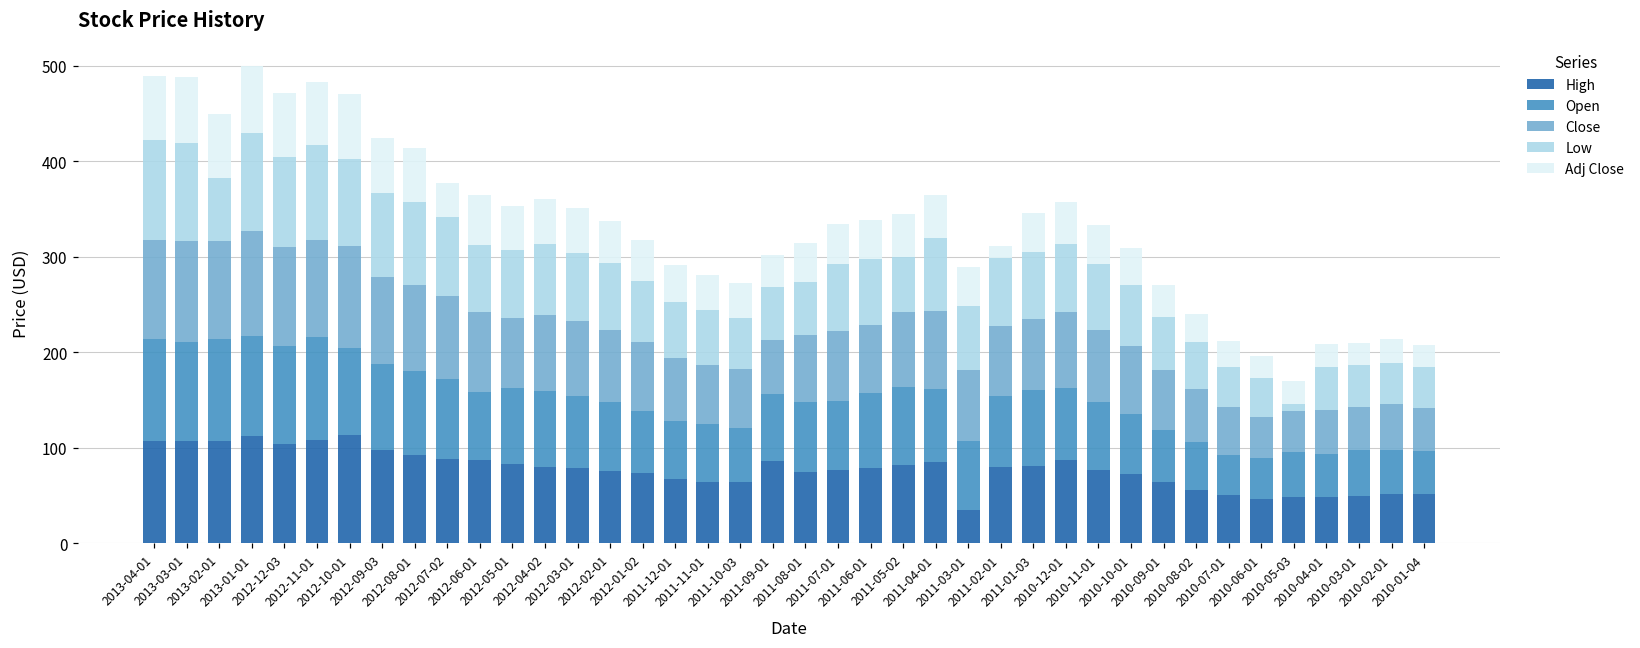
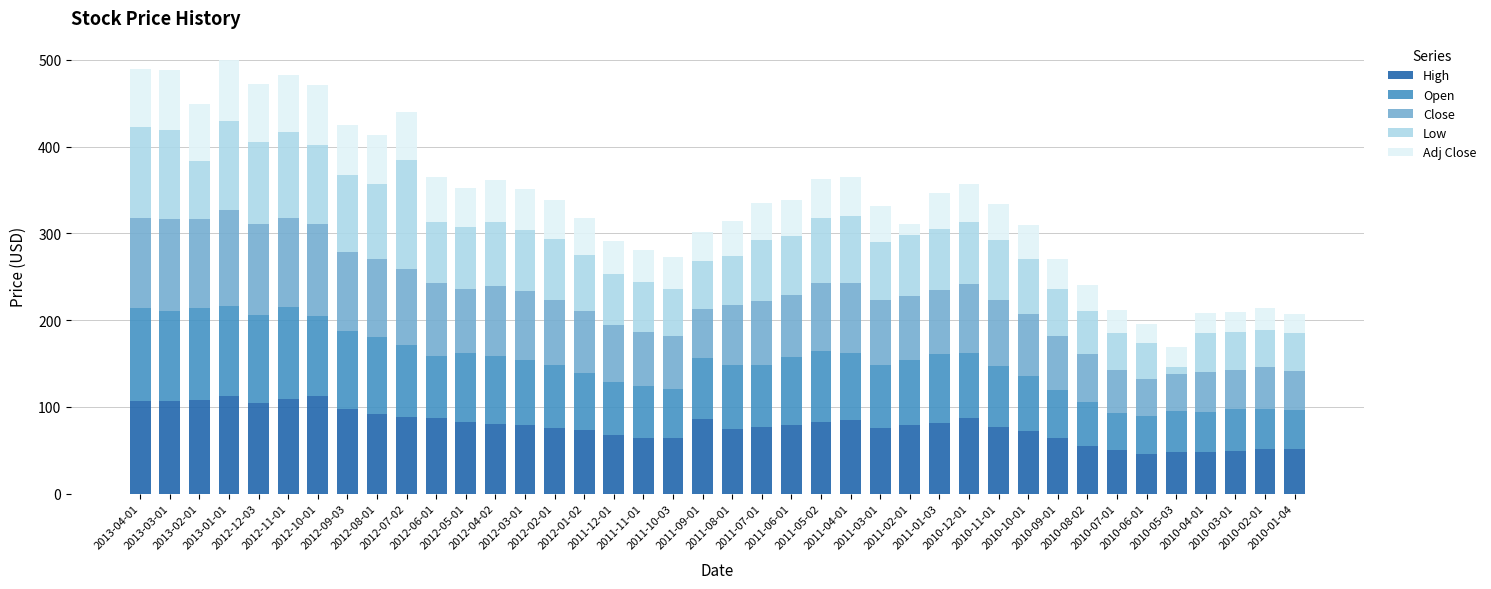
Low, 2012-07-02: 80 -> 130
Adj Close, 2012-07-02: 40 -> 50
Low, 2011-05-02: 60 -> 80
High, 2011-03-01: 30 -> 80
